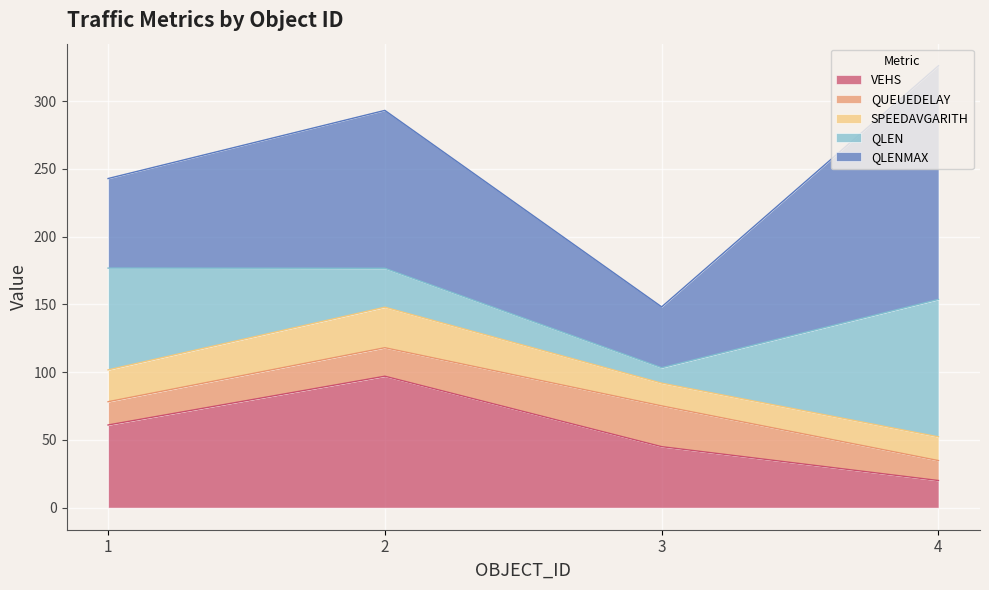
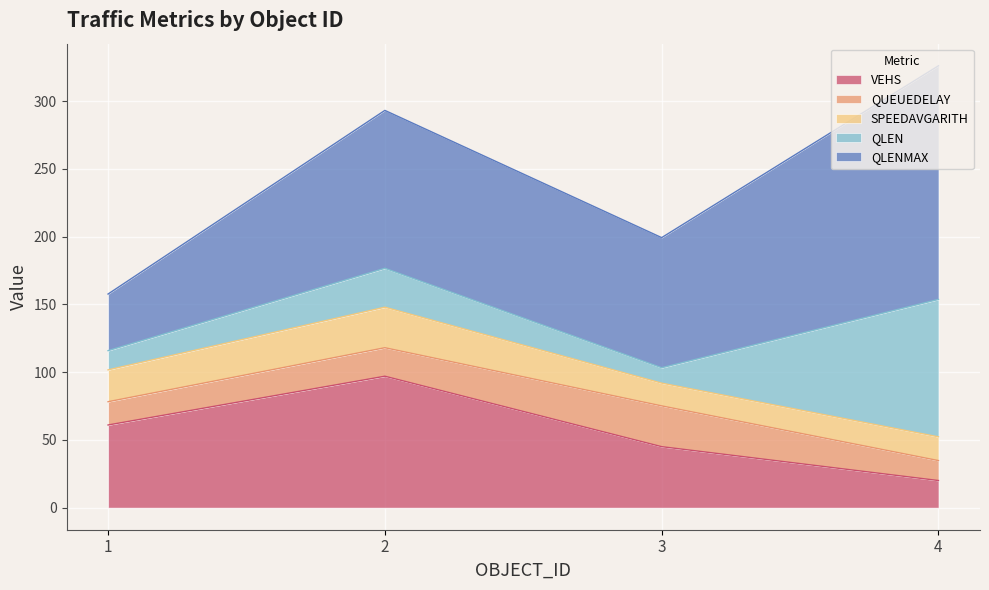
QLEN, 1: 75 -> 14
QLENMAX, 1: 66 -> 42
QLENMAX, 3: 45 -> 96
